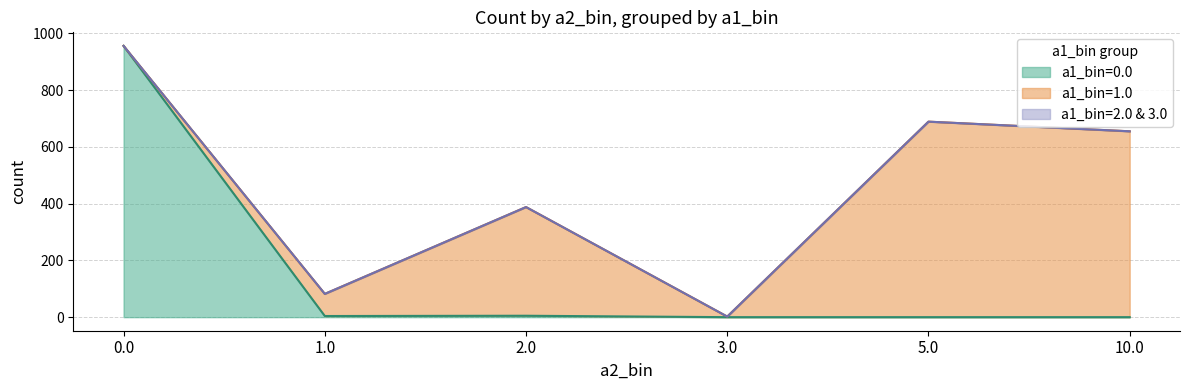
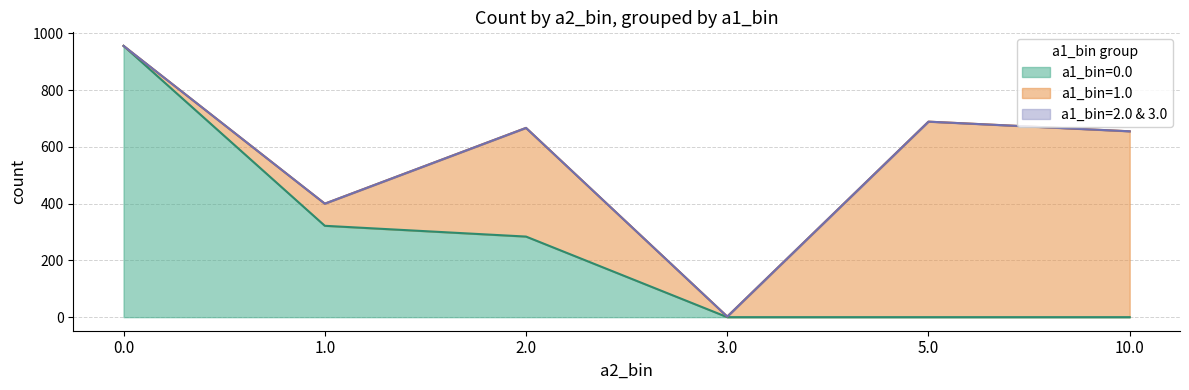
a1_bin=0.0, 1.0: 0 -> 320
a1_bin=0.0, 2.0: 10 -> 280
